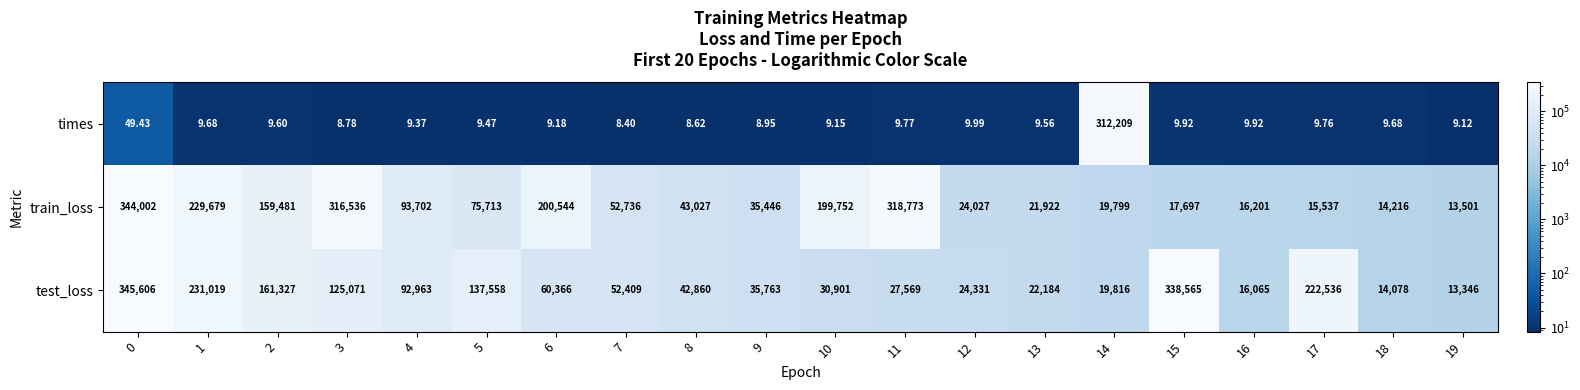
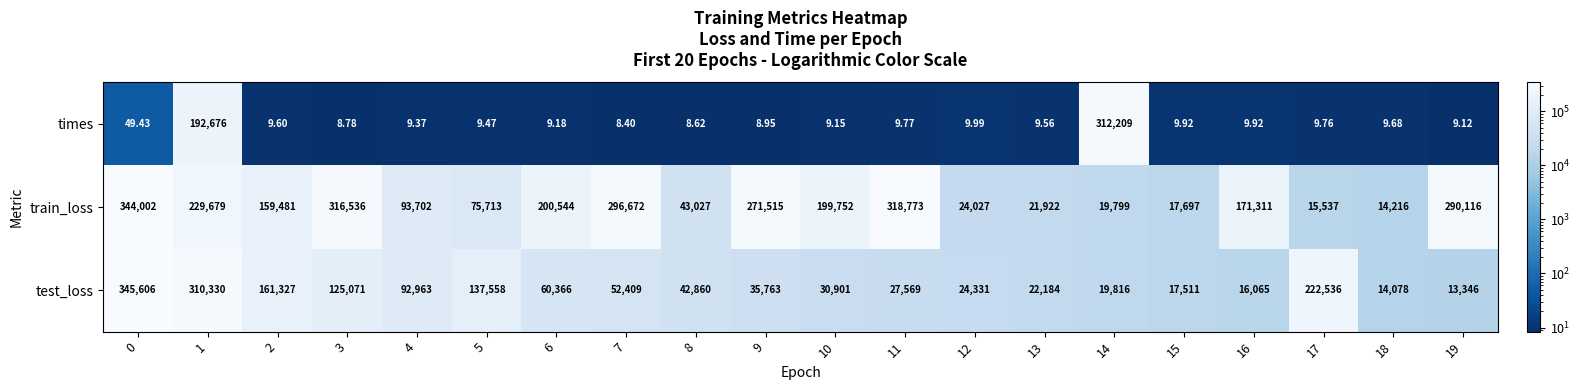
times, 1: 9.68 -> 192,676
train_loss, 7: 52,736 -> 296,672
train_loss, 9: 35,446 -> 271,515
train_loss, 16: 16,201 -> 171,311
train_loss, 19: 13,501 -> 290,116
test_loss, 1: 231,019 -> 310,330
test_loss, 15: 338,565 -> 17,511
